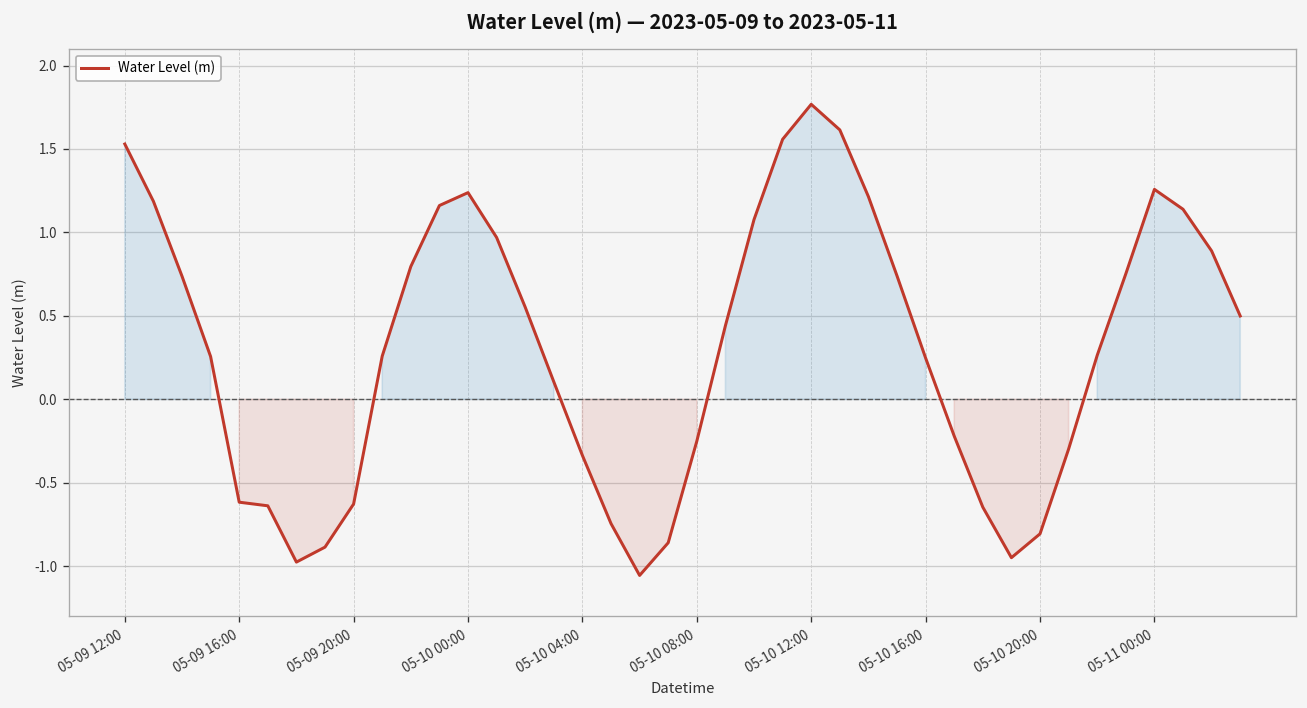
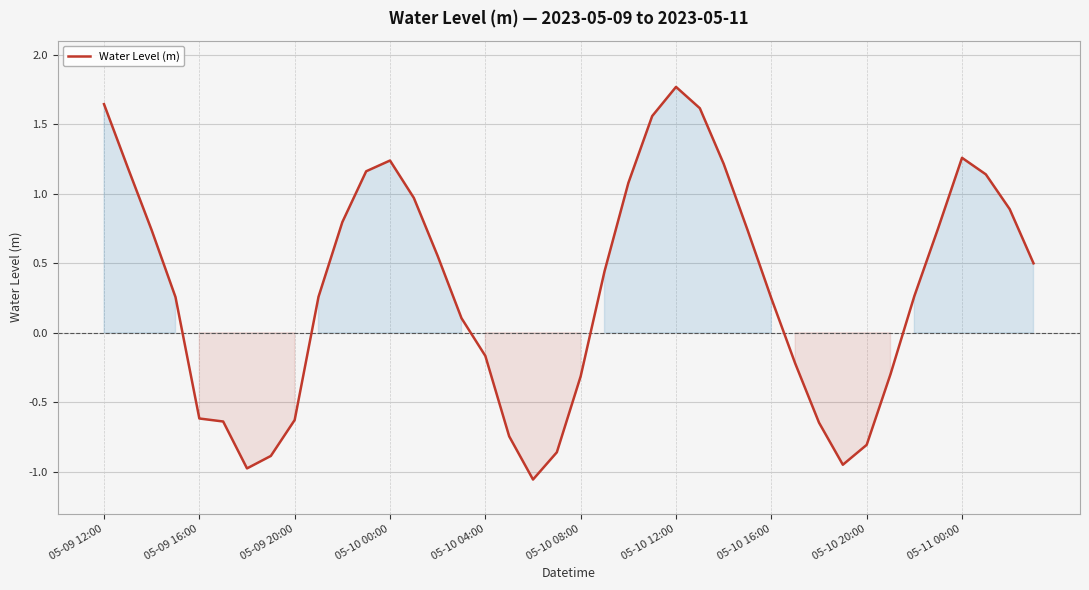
05-09 12:00: 1.53 -> 1.64
05-10 04:00: -0.34 -> -0.17
05-10 08:00: -0.25 -> -0.31
